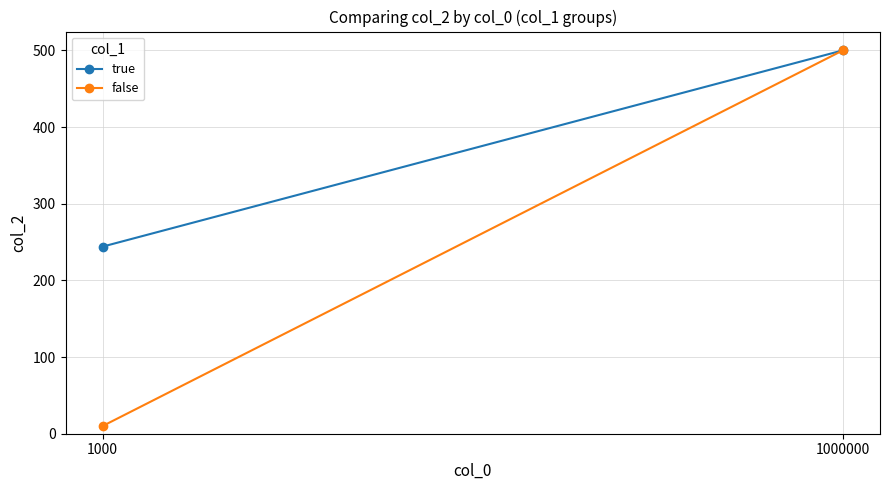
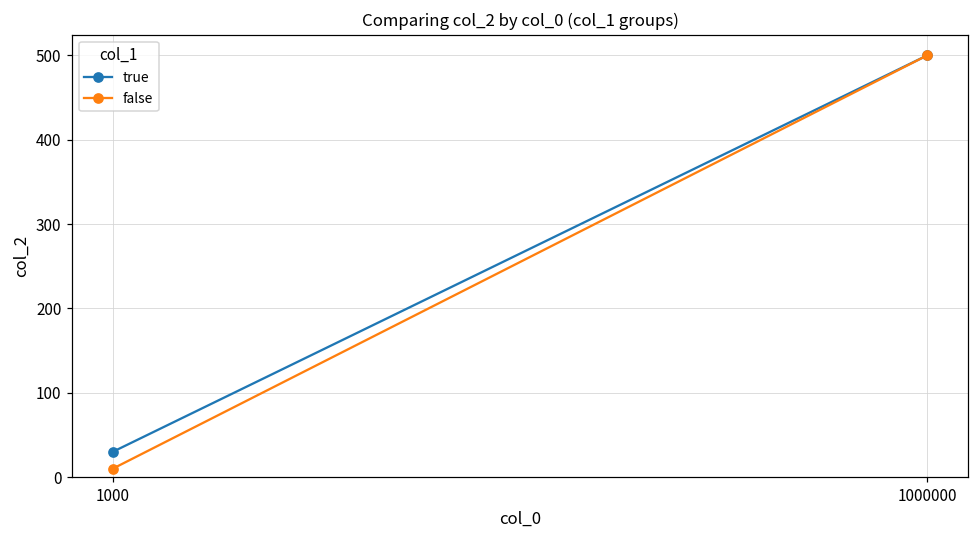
true, 1000: 240 -> 30
